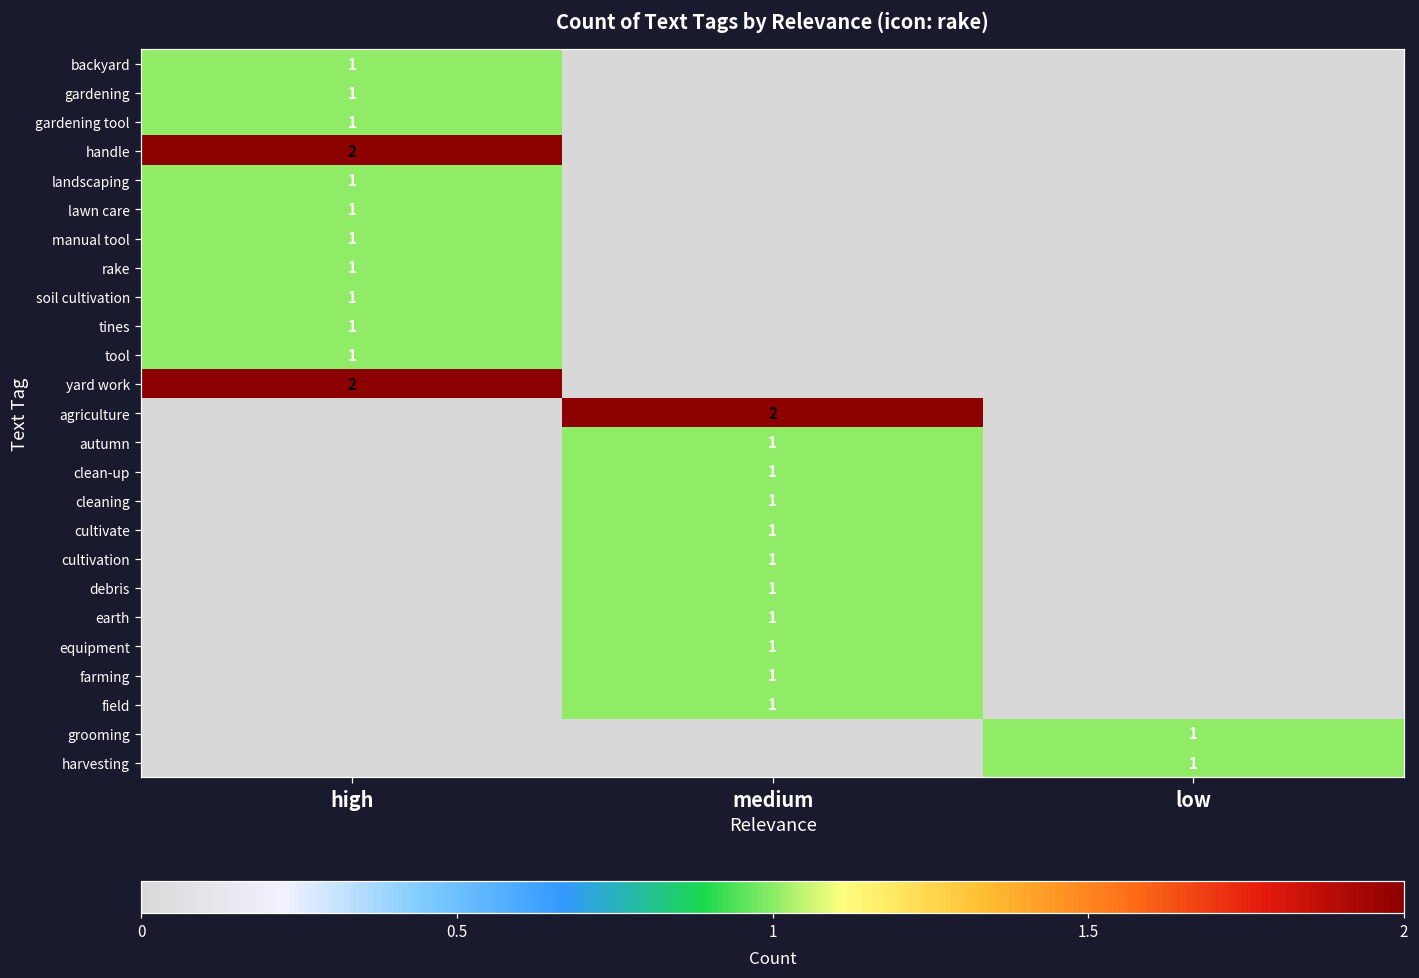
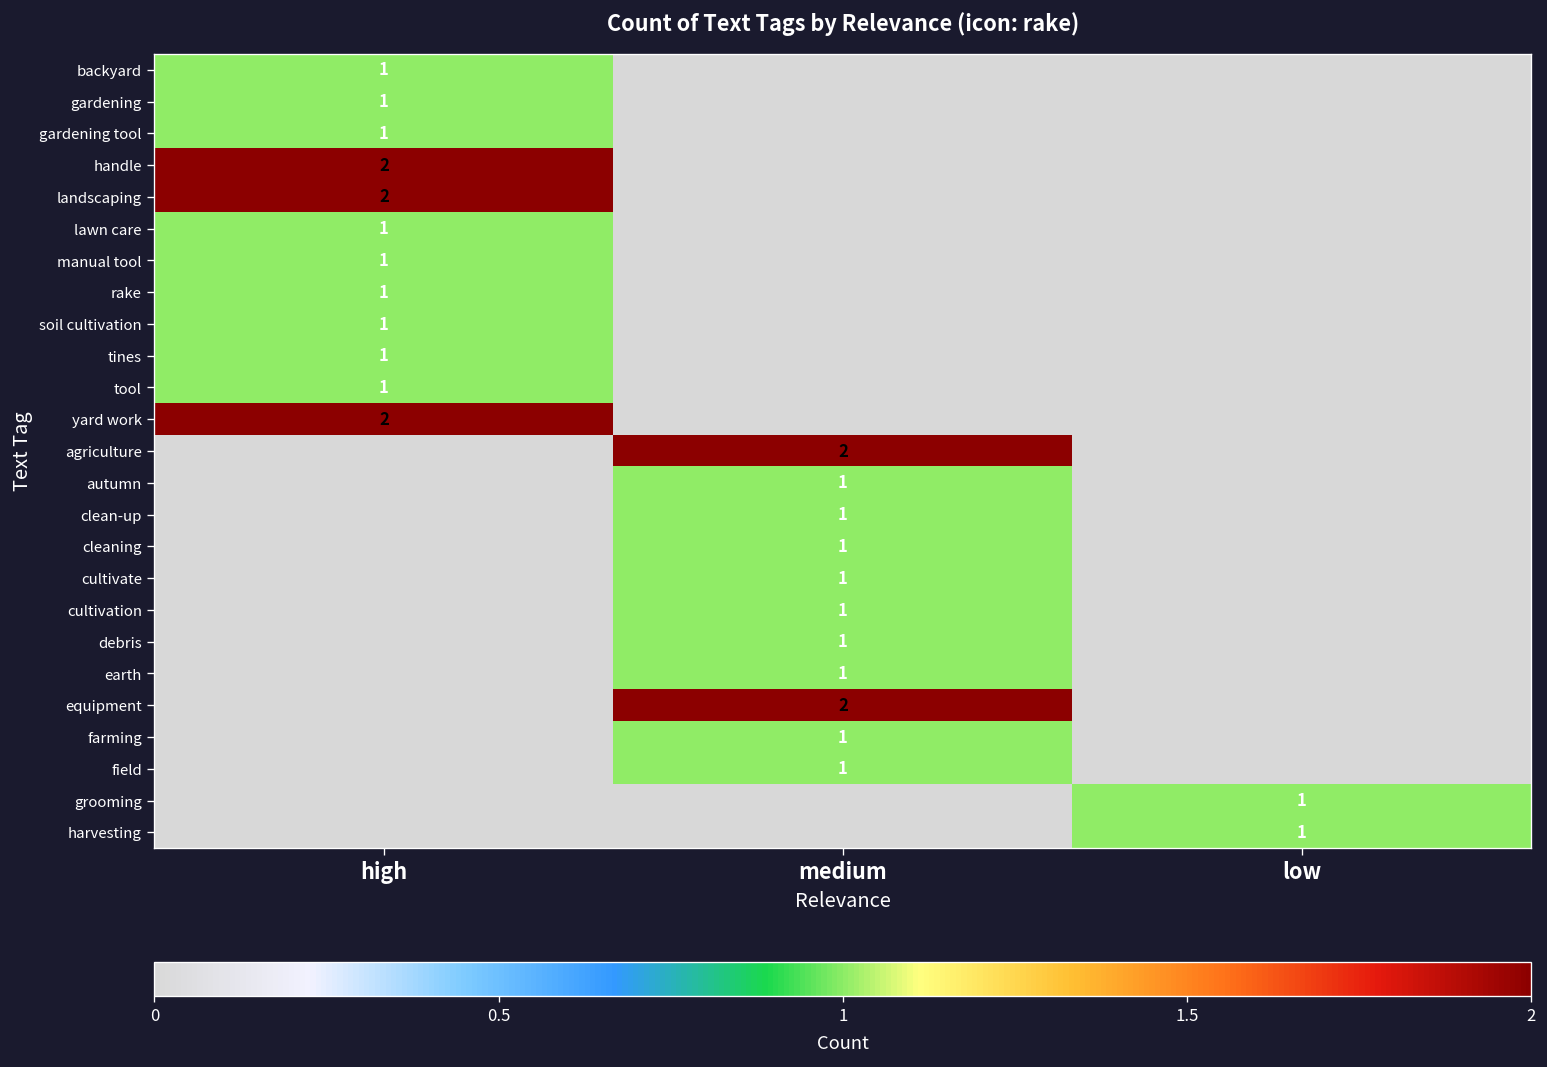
landscaping, high: 1 -> 2
equipment, medium: 1 -> 2
